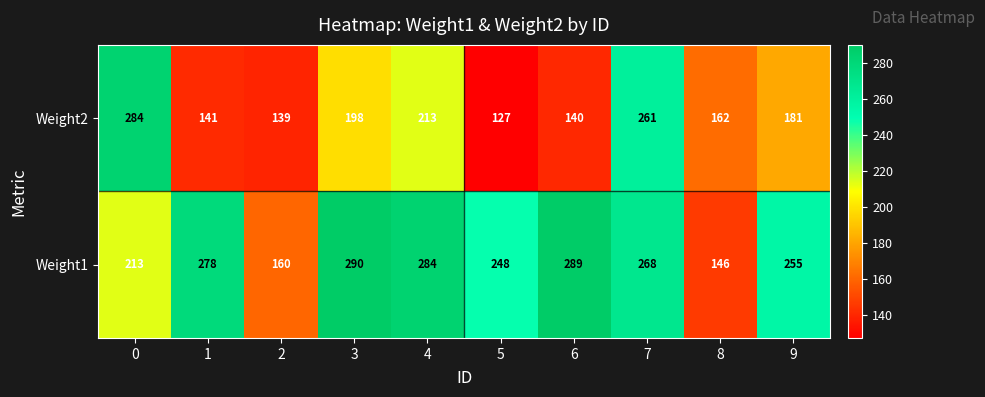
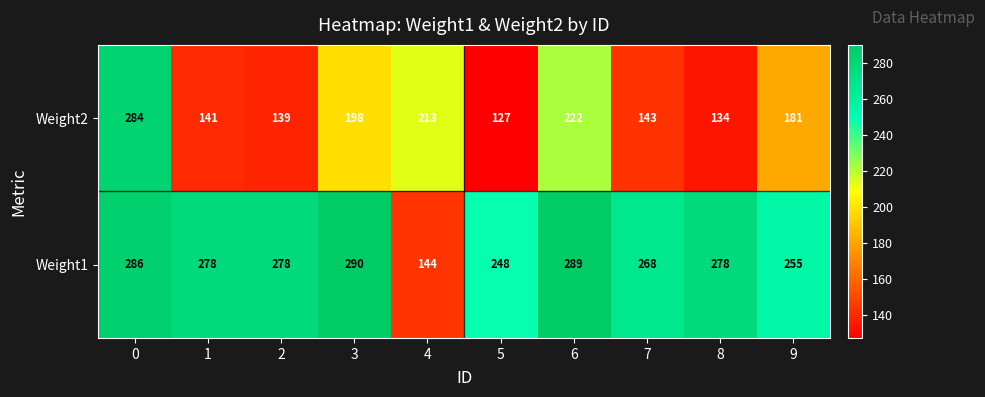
Weight2, 6: 140 -> 222
Weight2, 7: 261 -> 143
Weight2, 8: 162 -> 134
Weight1, 0: 213 -> 286
Weight1, 2: 160 -> 278
Weight1, 4: 284 -> 144
Weight1, 8: 146 -> 278
